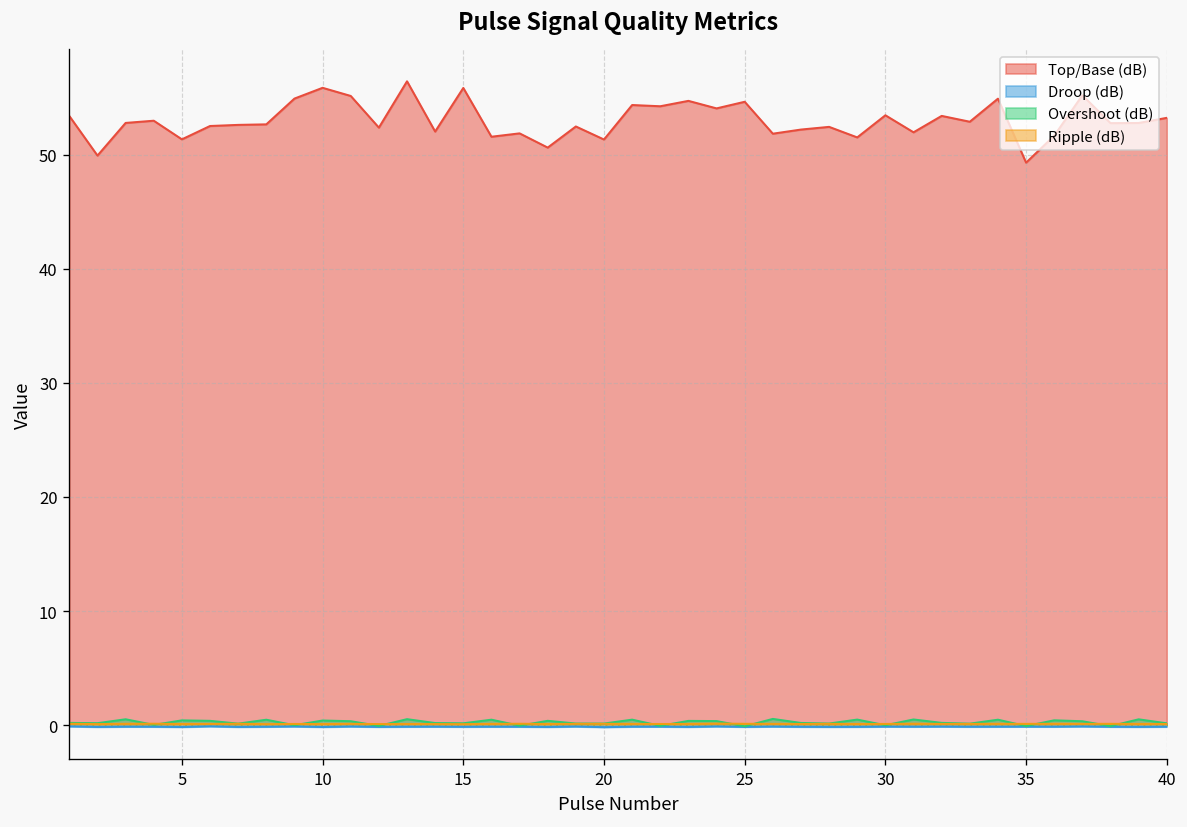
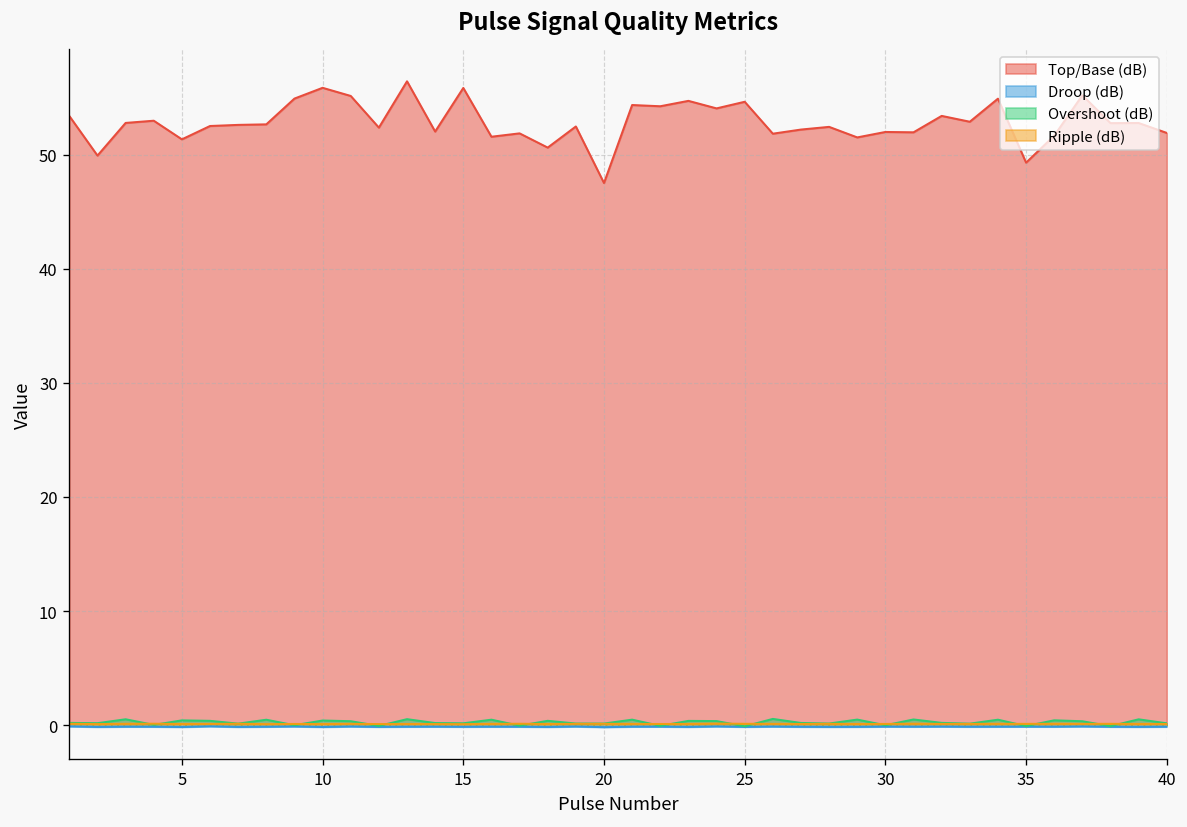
Top/Base (dB), 20: 51 -> 48
Top/Base (dB), 30: 53 -> 52
Top/Base (dB), 40: 53 -> 52
